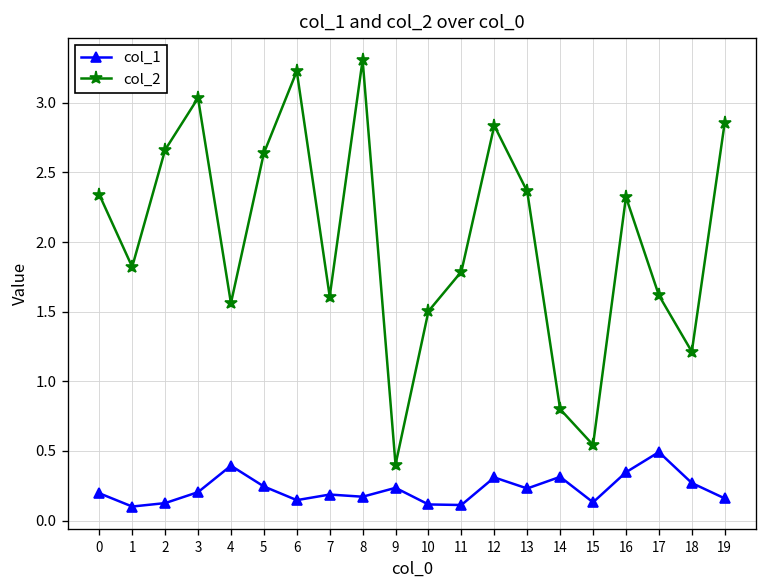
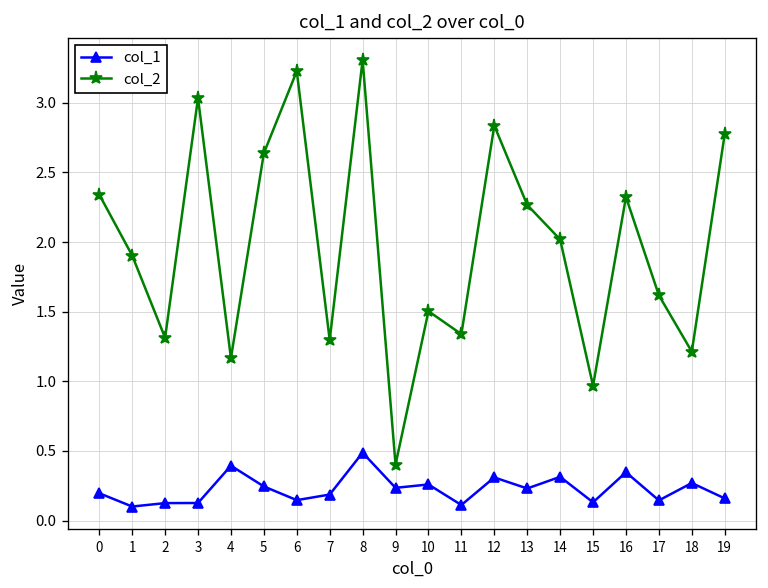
col_2, 1: 1.82 -> 1.90
col_2, 2: 2.66 -> 1.31
col_1, 3: 0.20 -> 0.13
col_2, 4: 1.56 -> 1.17
col_2, 7: 1.61 -> 1.30
col_1, 8: 0.17 -> 0.49
col_1, 10: 0.12 -> 0.26
col_2, 11: 1.79 -> 1.34
col_2, 13: 2.36 -> 2.27
col_2, 14: 0.80 -> 2.02
col_2, 15: 0.54 -> 0.97
col_1, 17: 0.49 -> 0.15
col_2, 19: 2.86 -> 2.78
